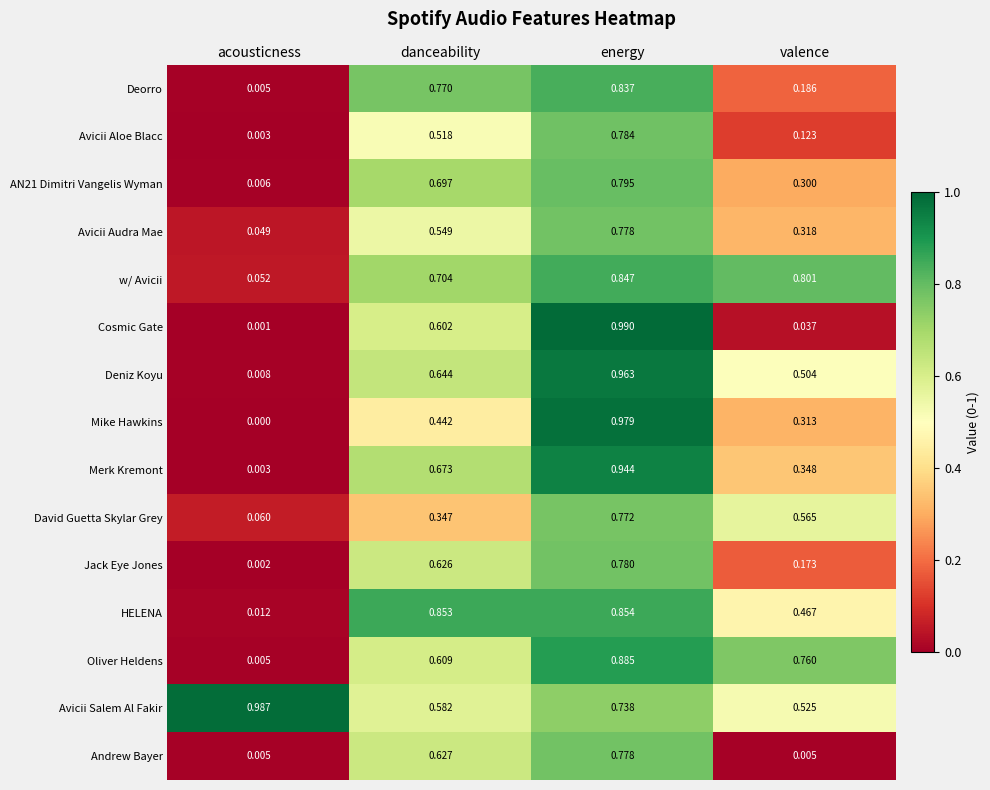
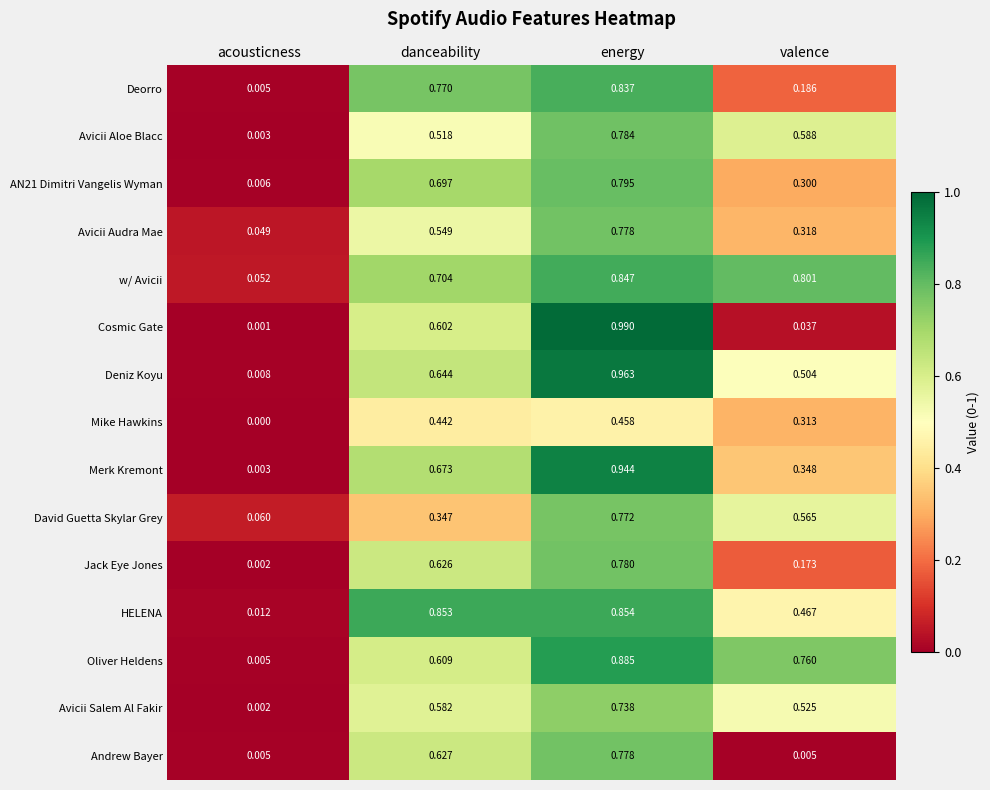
Avicii Aloe Blacc, valence: 0.123 -> 0.588
Mike Hawkins, energy: 0.979 -> 0.458
Avicii Salem Al Fakir, acousticness: 0.987 -> 0.002
